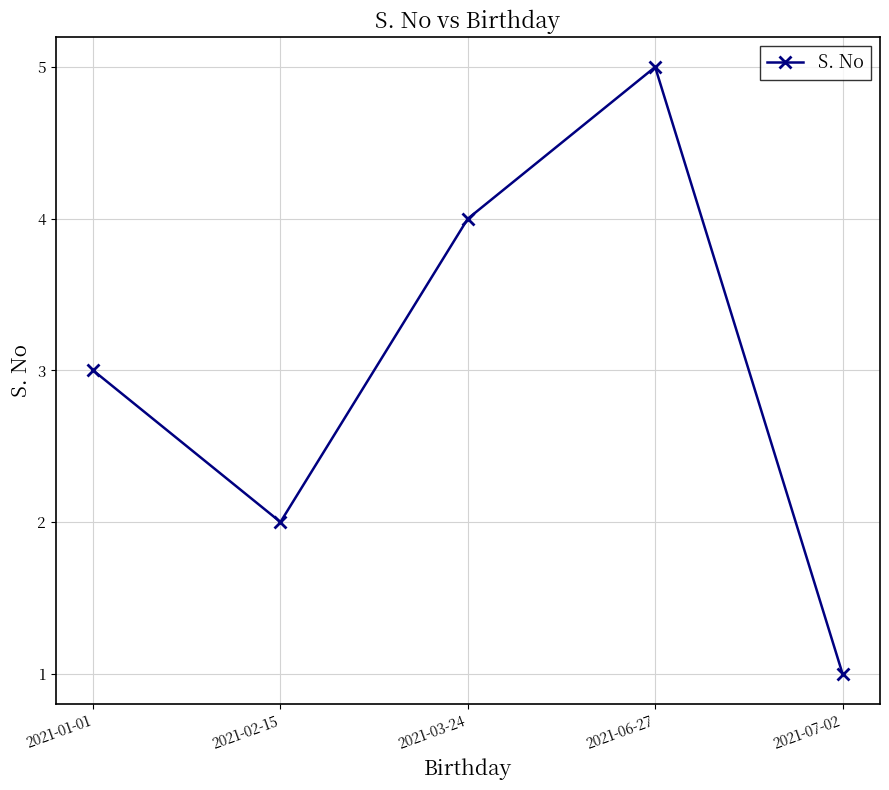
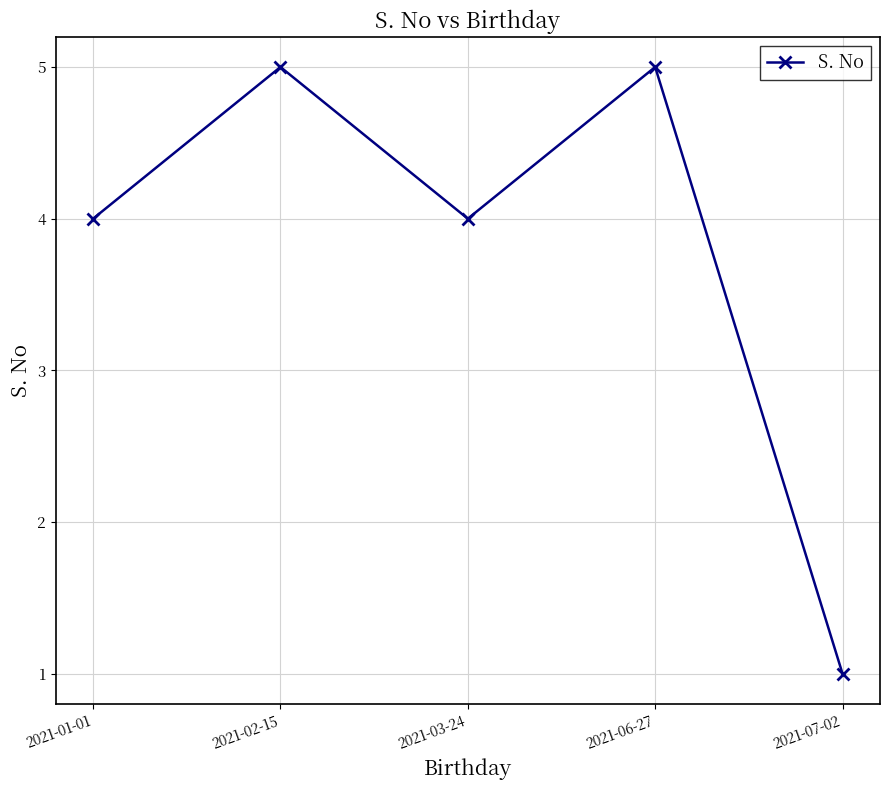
2021-01-01: 3 -> 4
2021-02-15: 2 -> 5
